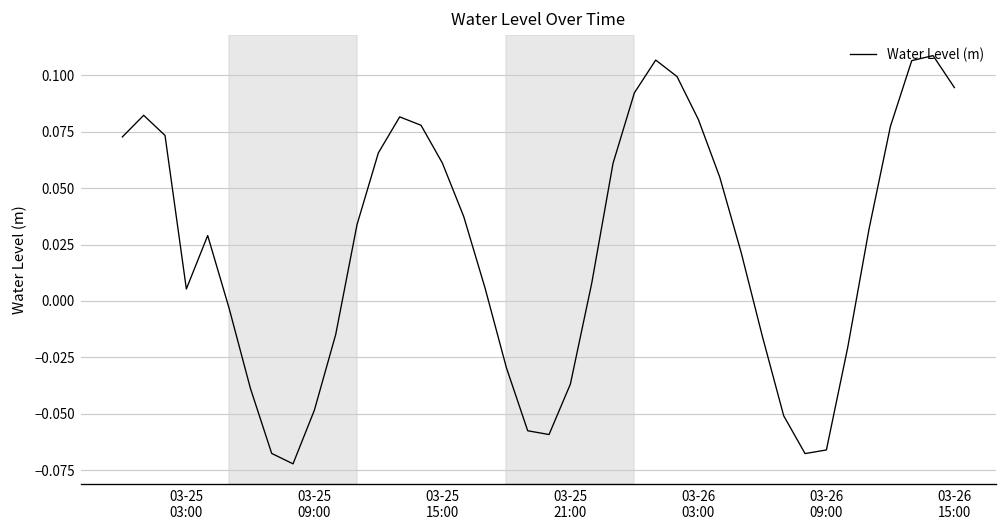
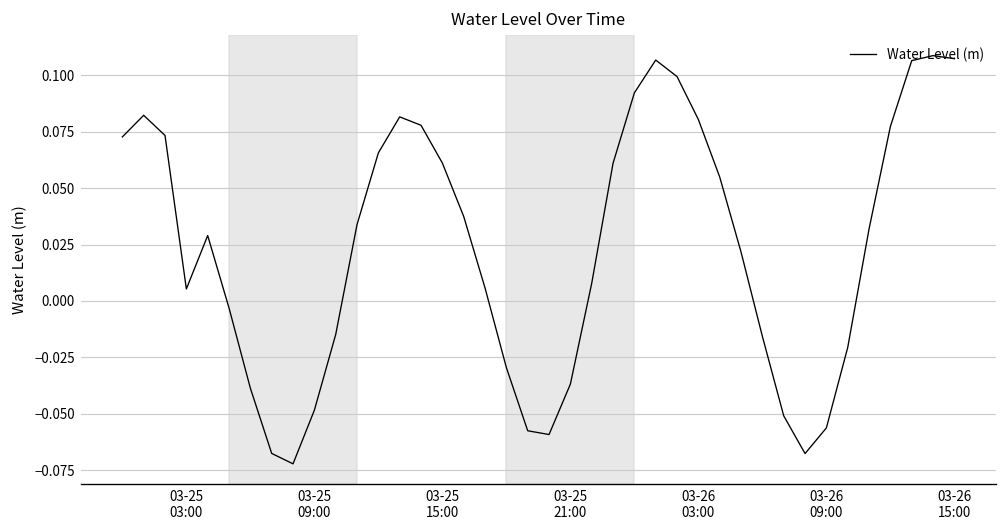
03-26 09:00: -0.066 -> -0.056
03-26 15:00: 0.095 -> 0.107
